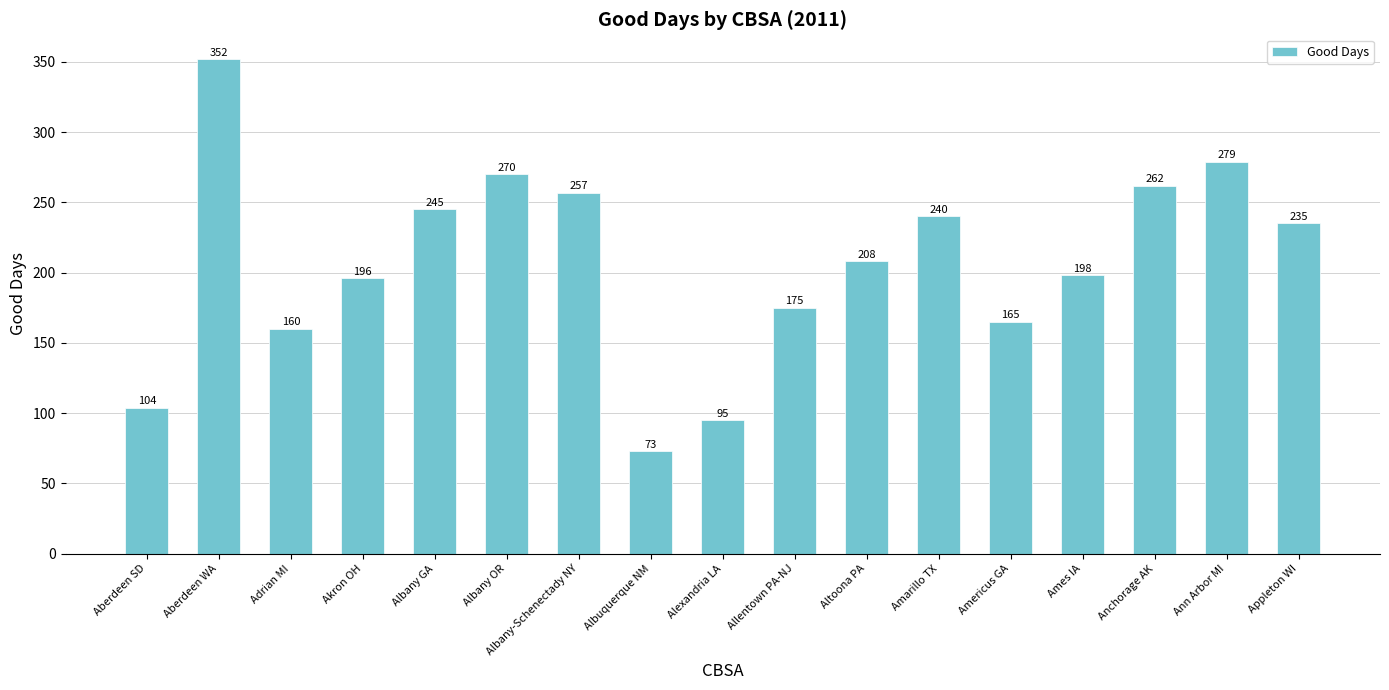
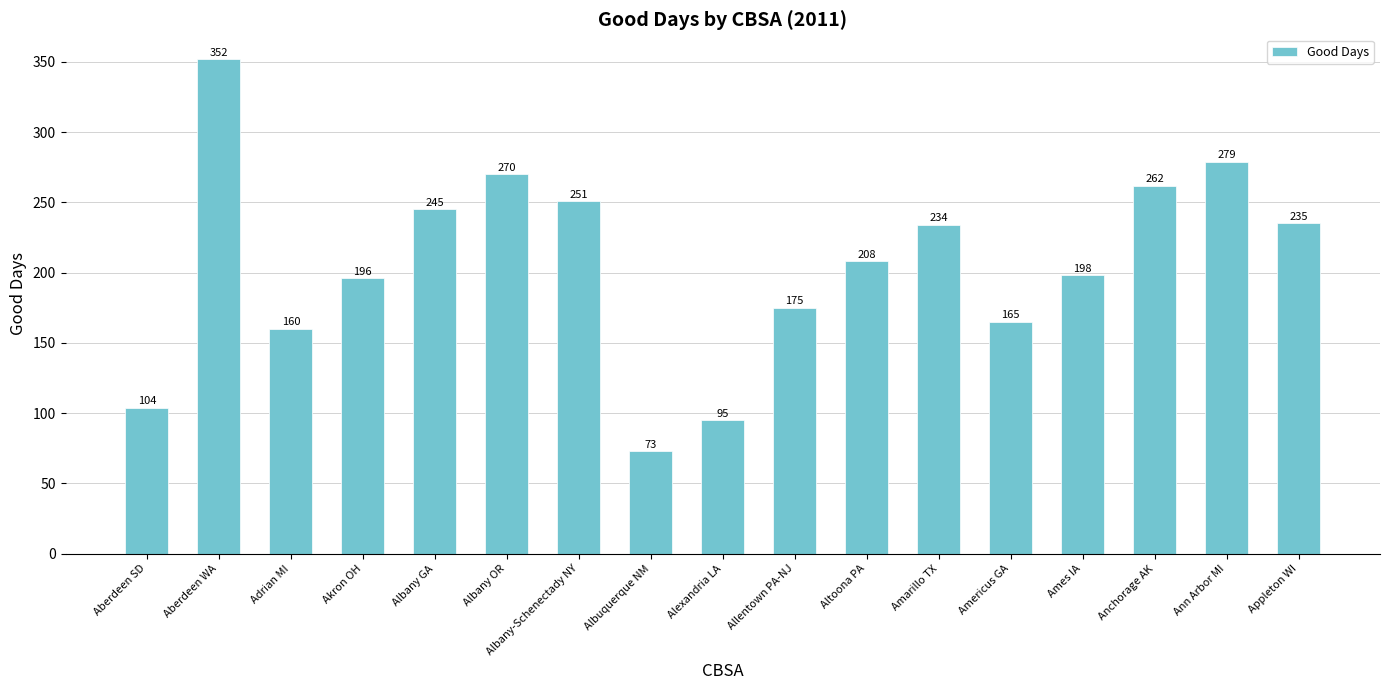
Albany-Schenectady NY: 257 -> 251
Amarillo TX: 240 -> 234
